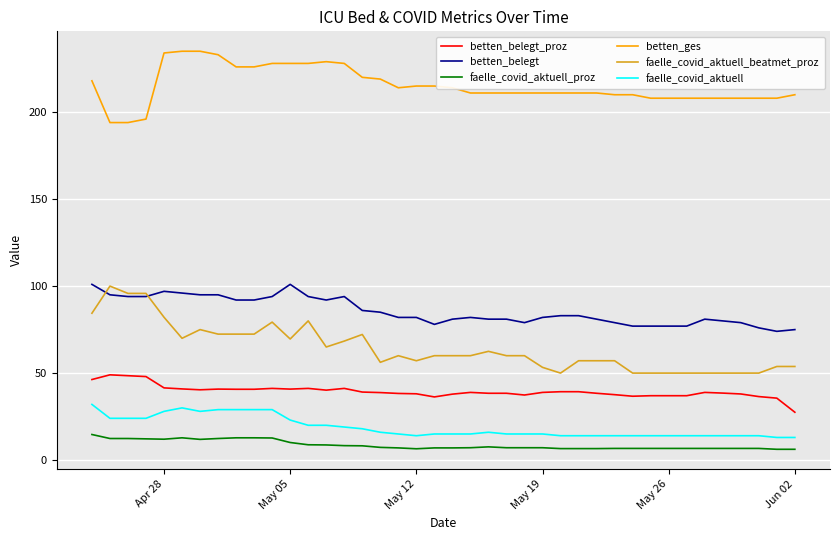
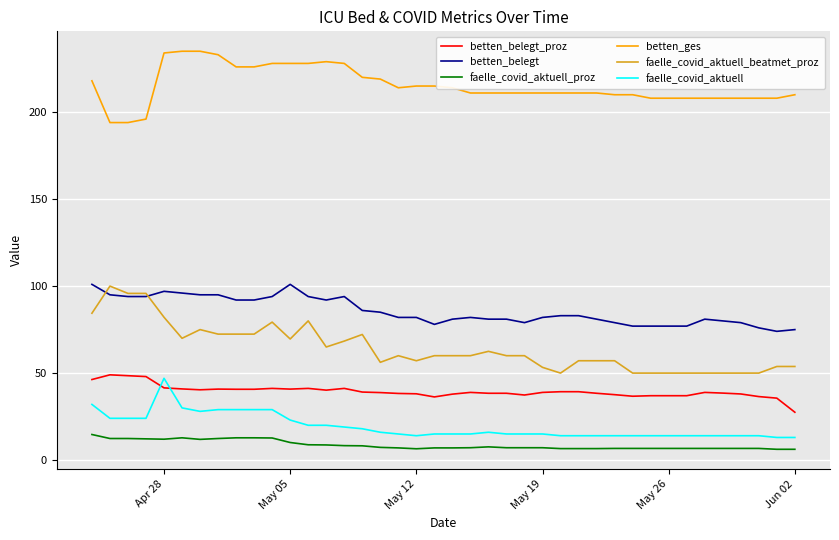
faelle_covid_aktuell, Apr 28: 28 -> 47
